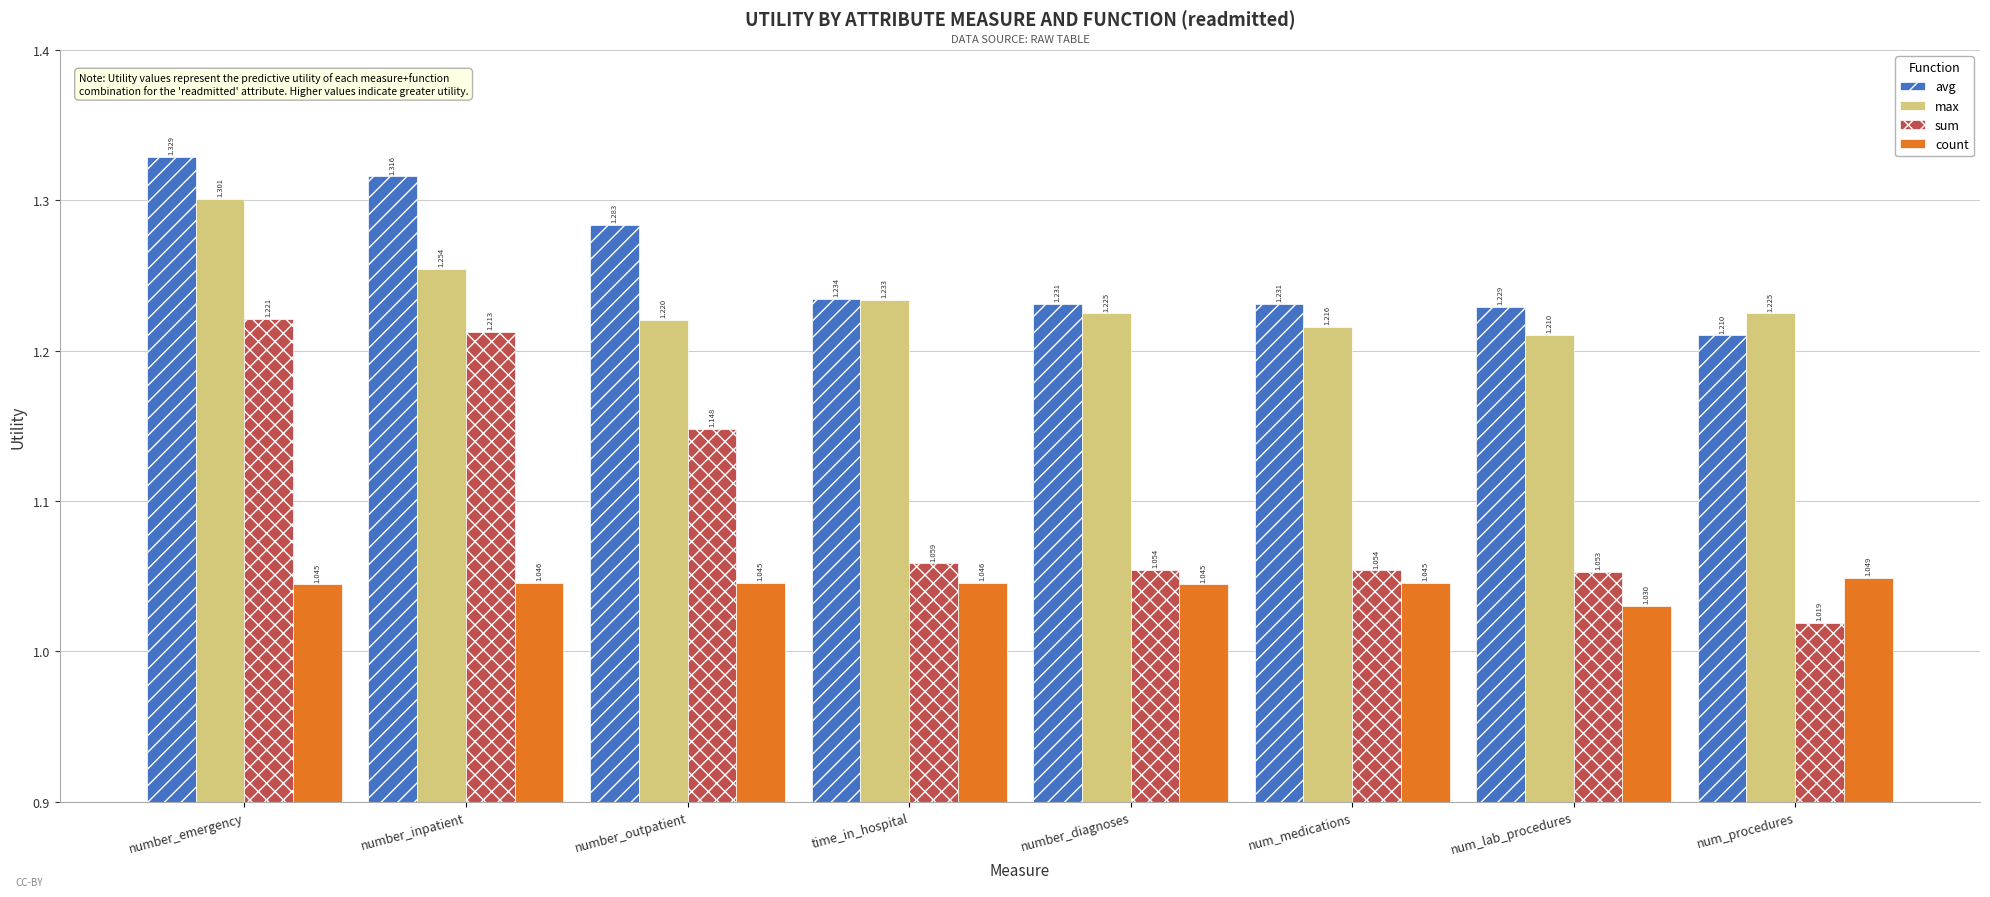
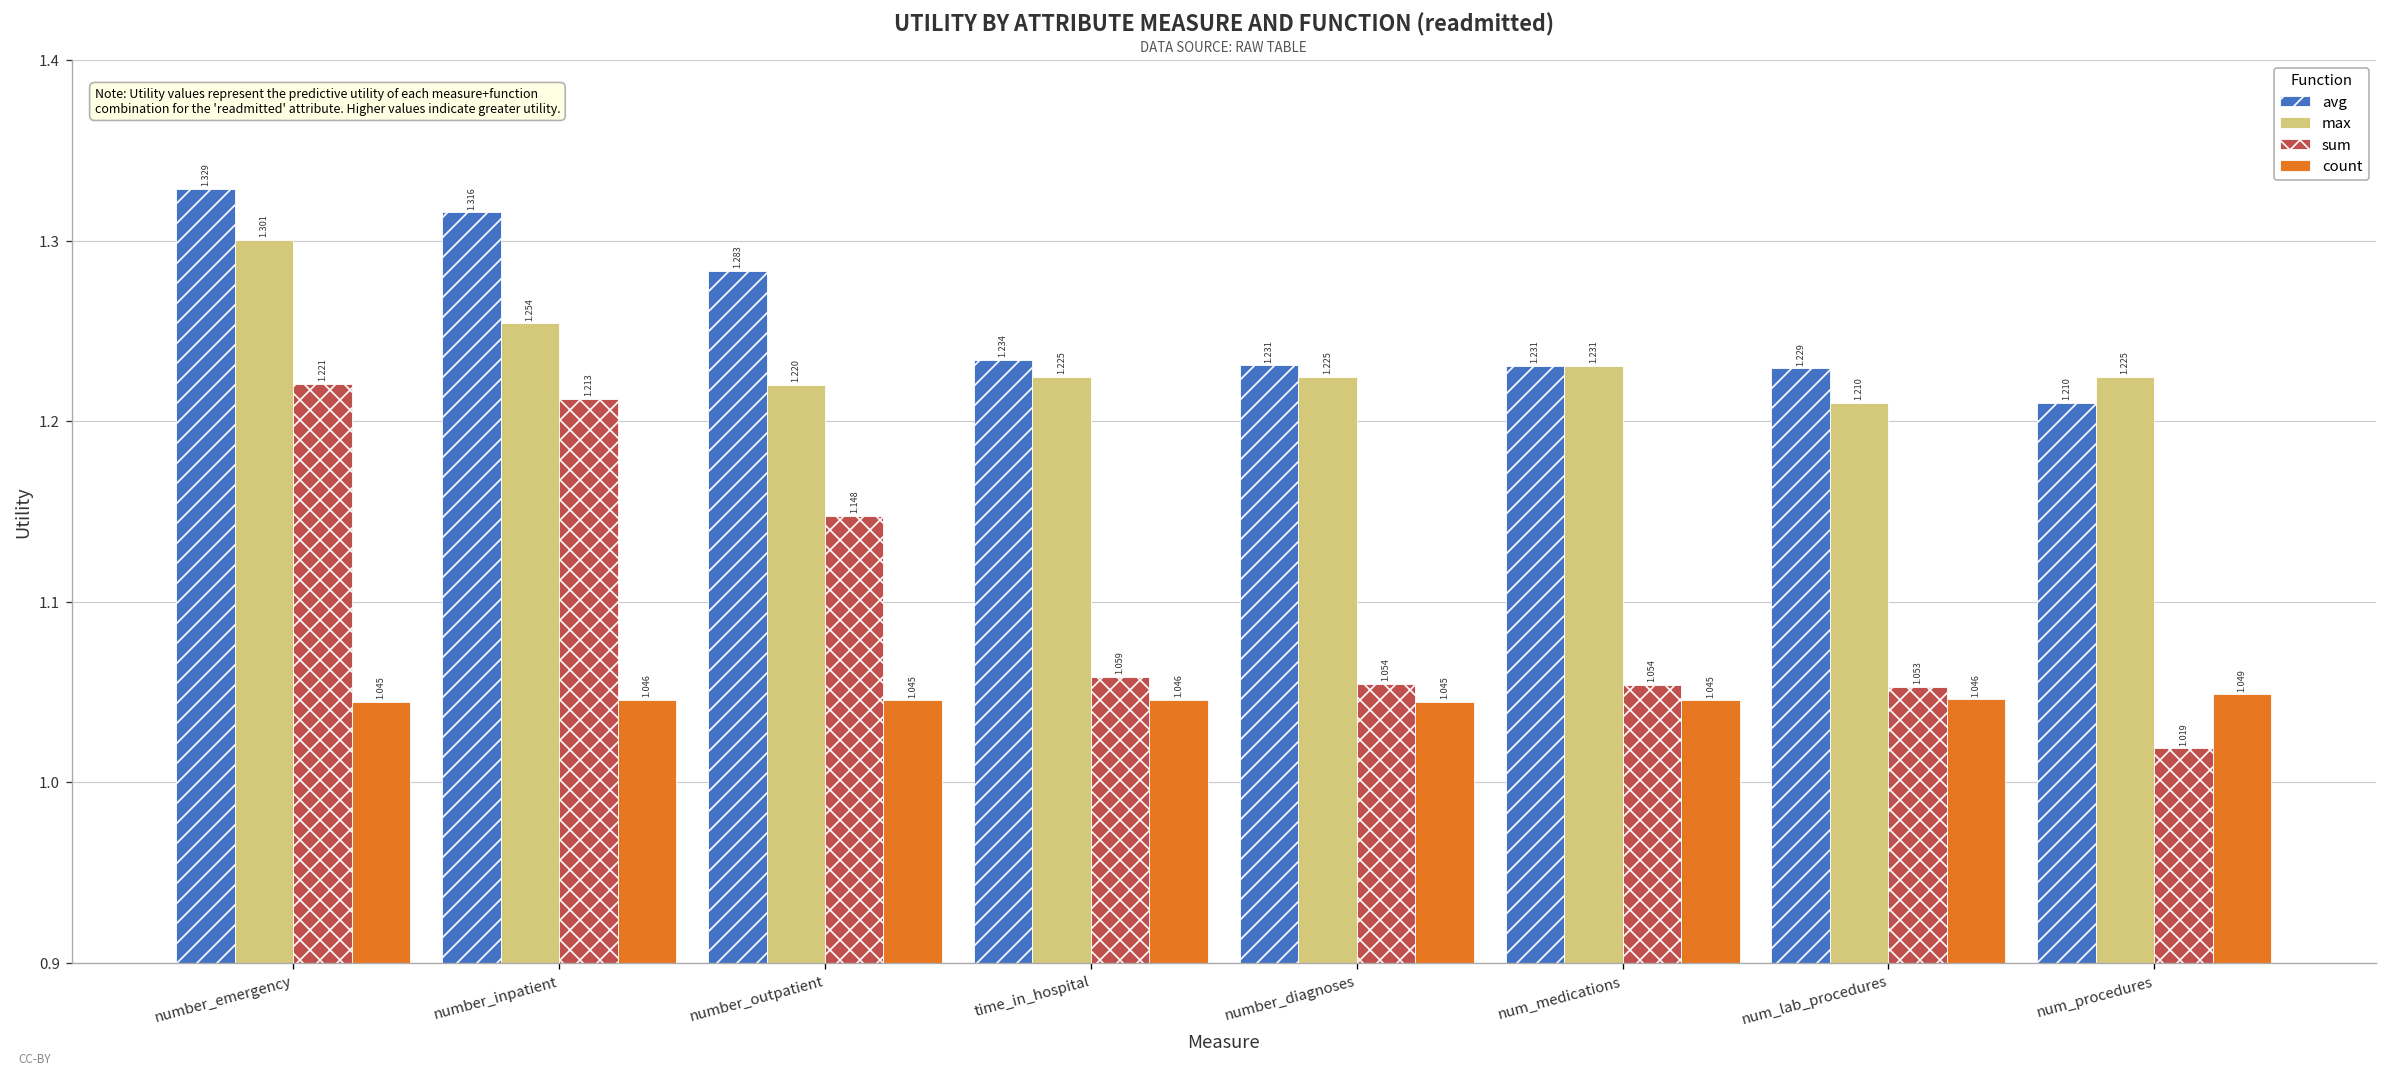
max, time_in_hospital: 1.233 -> 1.225
max, num_medications: 1.216 -> 1.231
count, num_lab_procedures: 1.030 -> 1.046
